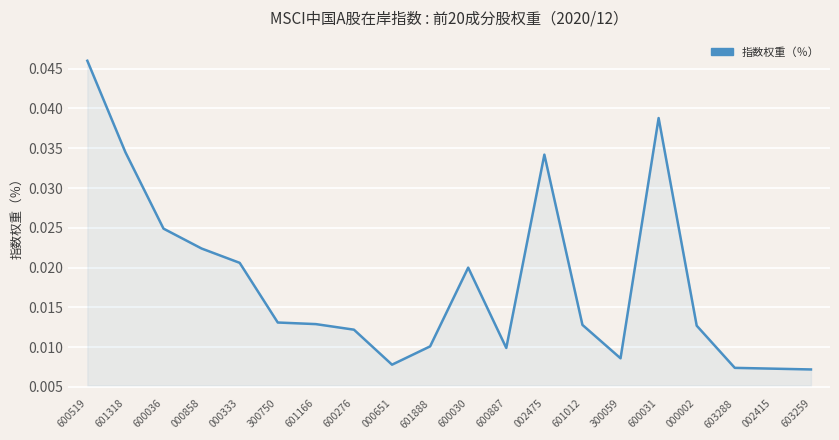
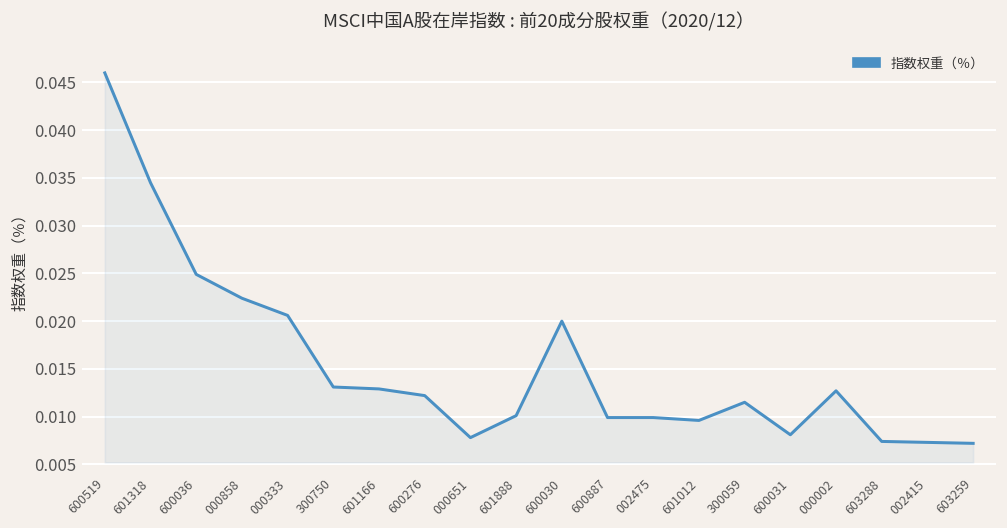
002475: 0.034 -> 0.010
601012: 0.013 -> 0.010
300059: 0.009 -> 0.012
600031: 0.039 -> 0.008
